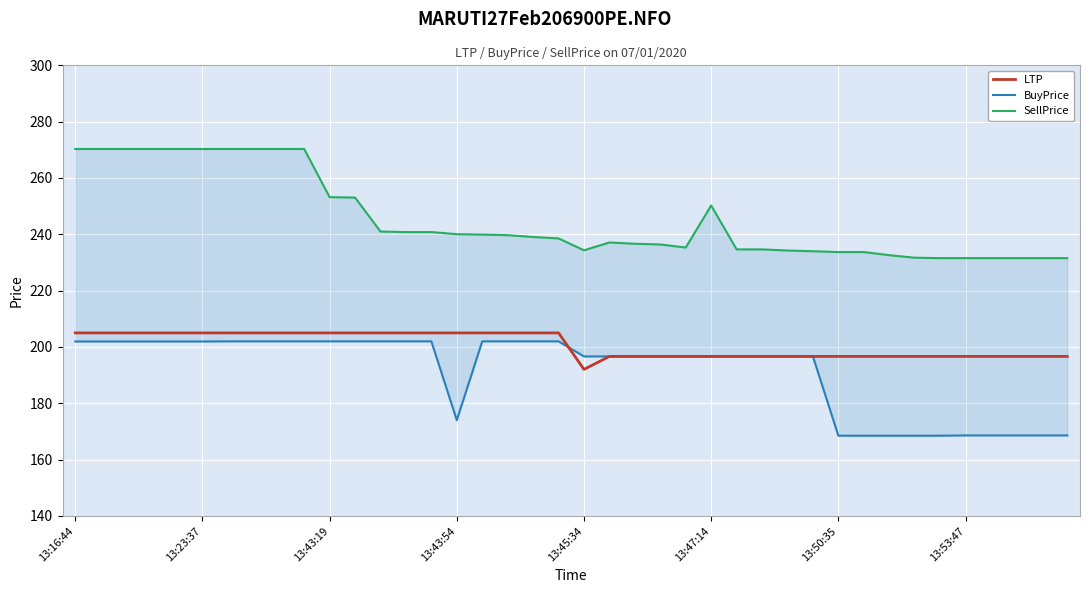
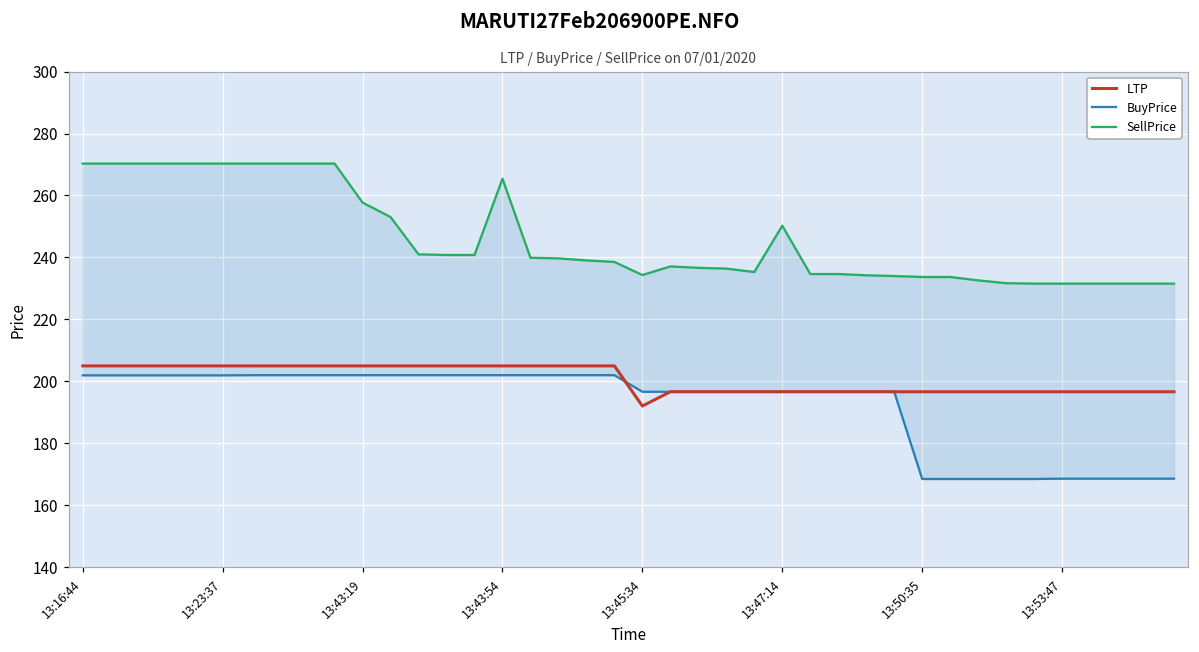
SellPrice, 13:43:19: 253 -> 258
BuyPrice, 13:43:54: 174 -> 202
SellPrice, 13:43:54: 240 -> 265
